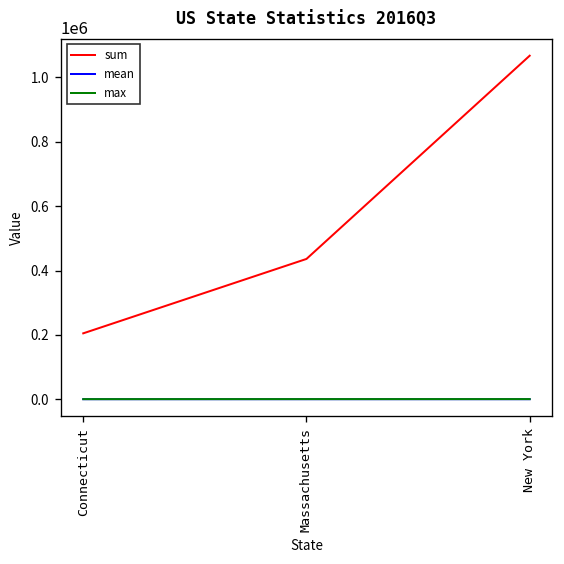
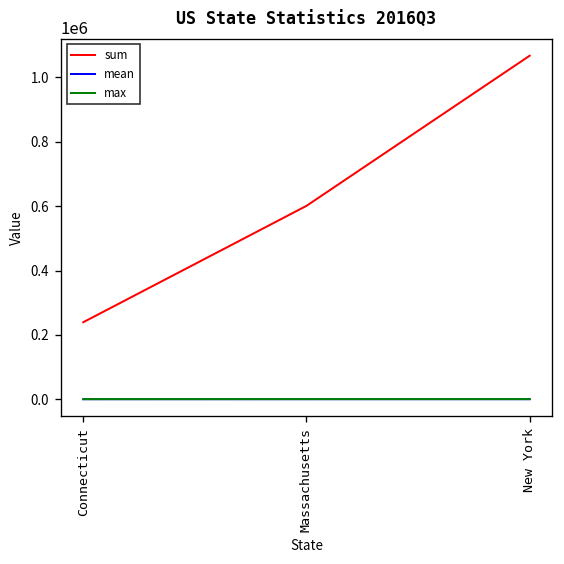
sum, Connecticut: 200000 -> 240000
sum, Massachusetts: 440000 -> 600000
